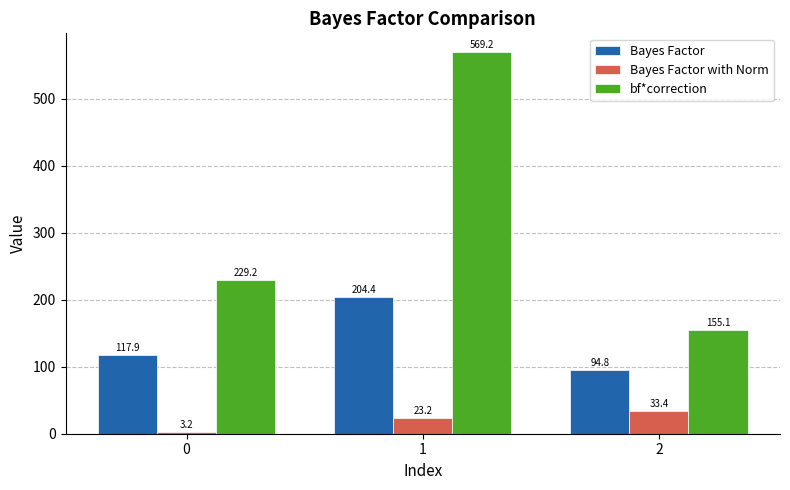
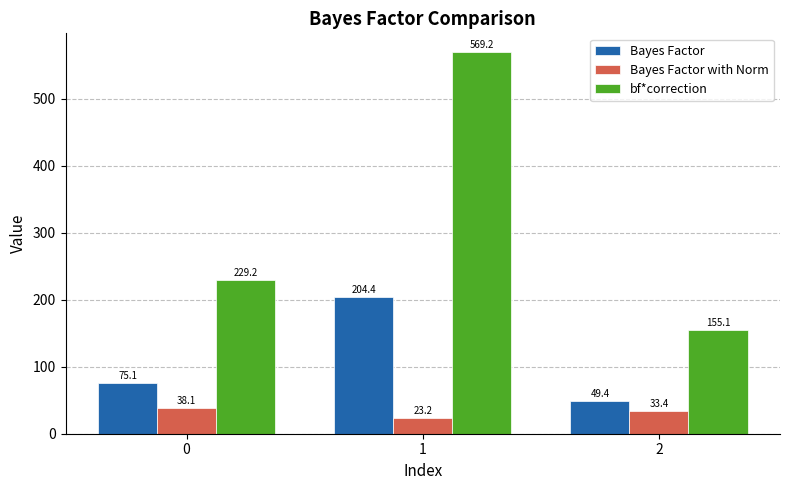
Bayes Factor, 0: 117.9 -> 75.1
Bayes Factor with Norm, 0: 3.2 -> 38.1
Bayes Factor, 2: 94.8 -> 49.4
